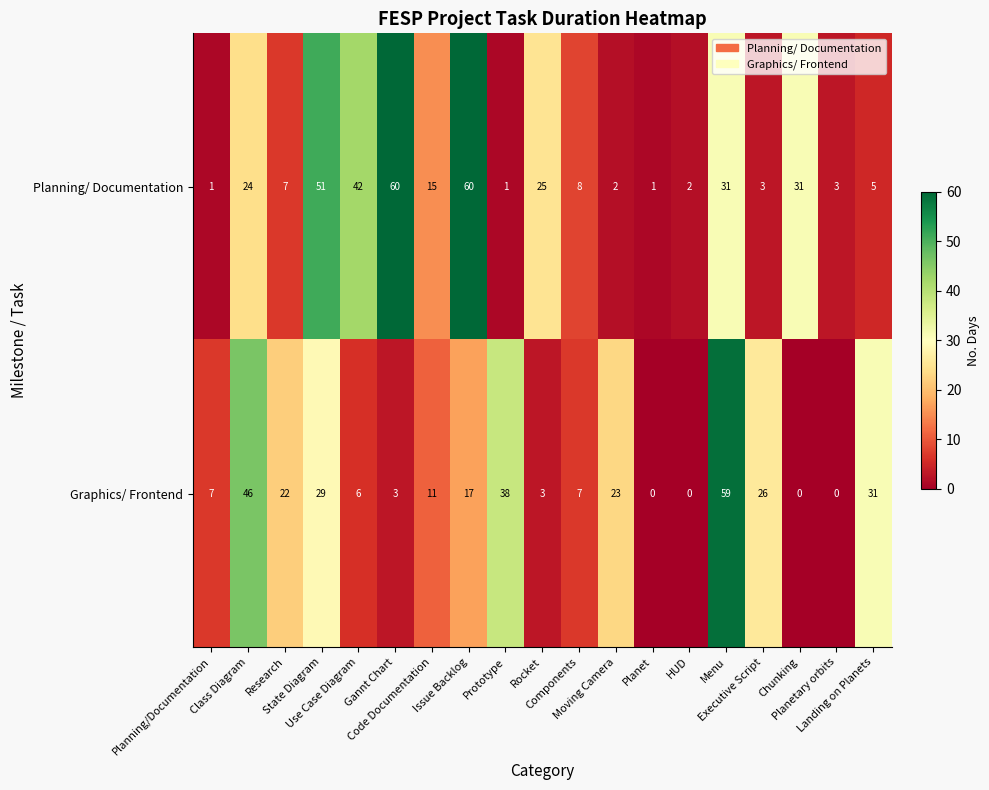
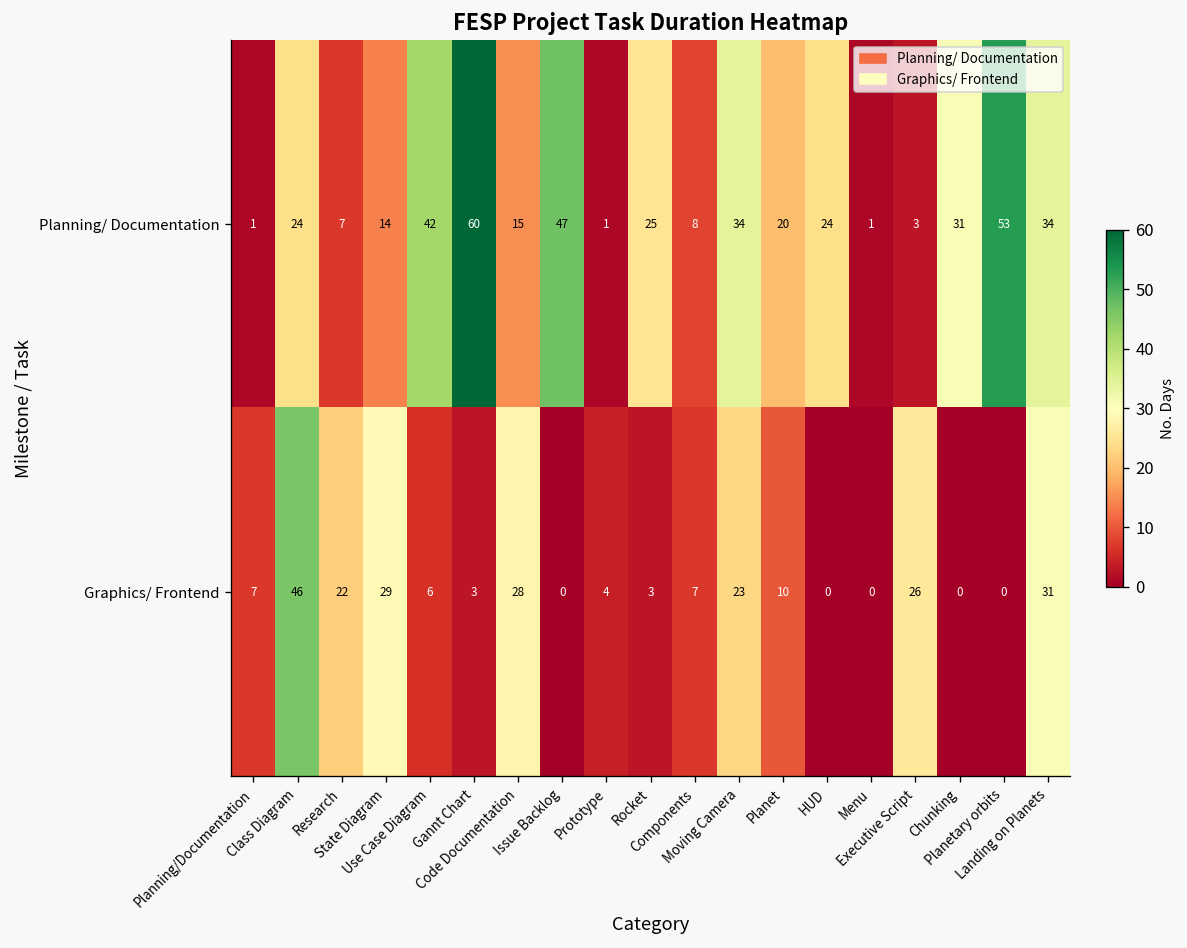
Planning/ Documentation, State Diagram: 51 -> 14
Planning/ Documentation, Issue Backlog: 60 -> 47
Planning/ Documentation, Moving Camera: 2 -> 34
Planning/ Documentation, Planet: 1 -> 20
Planning/ Documentation, HUD: 2 -> 24
Planning/ Documentation, Menu: 31 -> 1
Planning/ Documentation, Planetary orbits: 3 -> 53
Planning/ Documentation, Landing on Planets: 5 -> 34
Graphics/ Frontend, Code Documentation: 11 -> 28
Graphics/ Frontend, Issue Backlog: 17 -> 0
Graphics/ Frontend, Prototype: 38 -> 4
Graphics/ Frontend, Planet: 0 -> 10
Graphics/ Frontend, Menu: 59 -> 0
